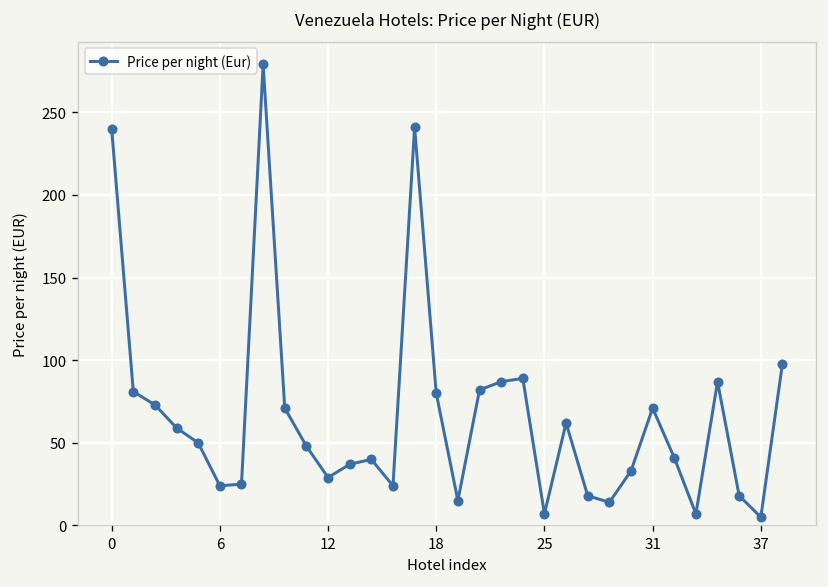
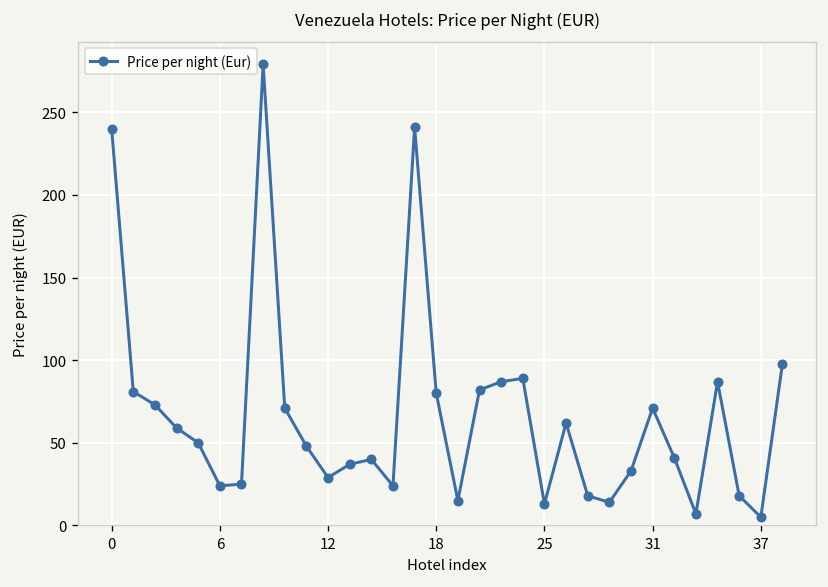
25: 7 -> 13
